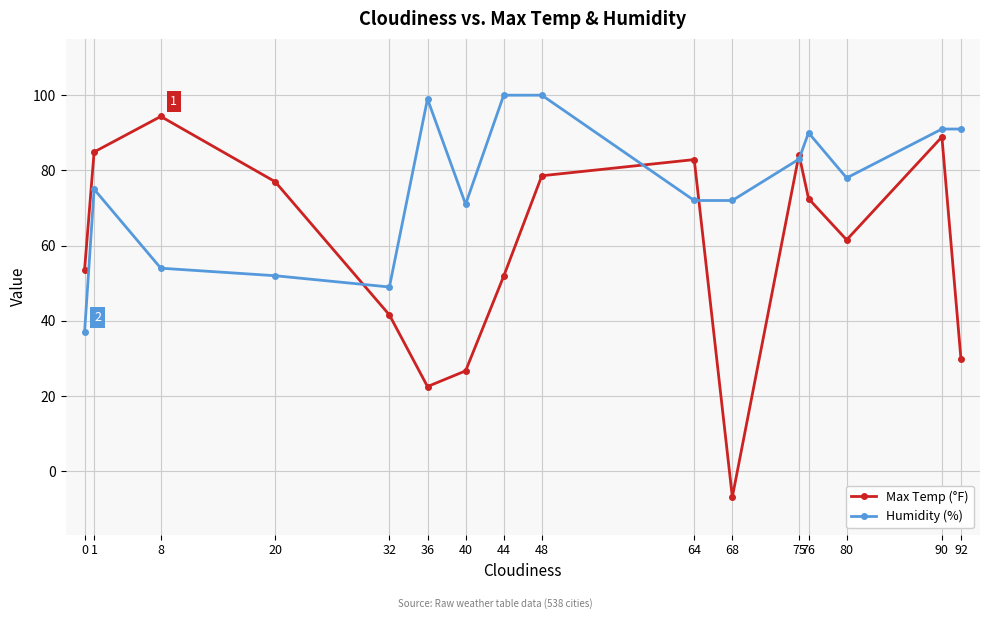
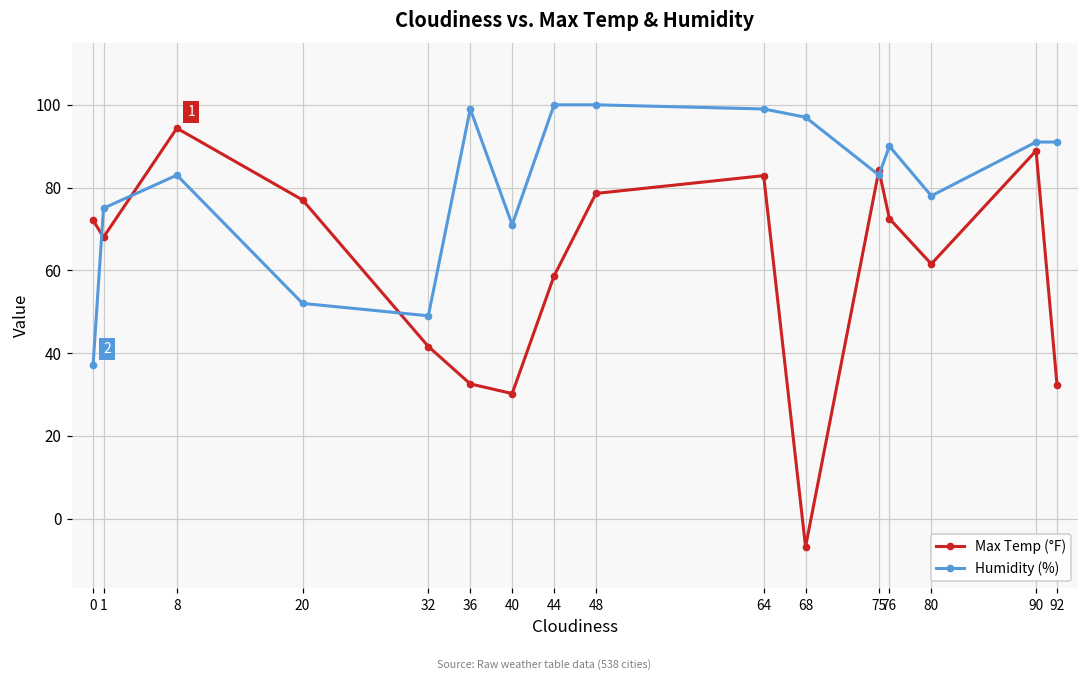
Max Temp (°F), 0: 54 -> 72
Max Temp (°F), 1: 85 -> 68
Humidity (%), 8: 54 -> 83
Max Temp (°F), 36: 23 -> 33
Max Temp (°F), 40: 27 -> 30
Max Temp (°F), 44: 52 -> 59
Humidity (%), 64: 72 -> 99
Humidity (%), 68: 72 -> 97
Max Temp (°F), 92: 30 -> 32
